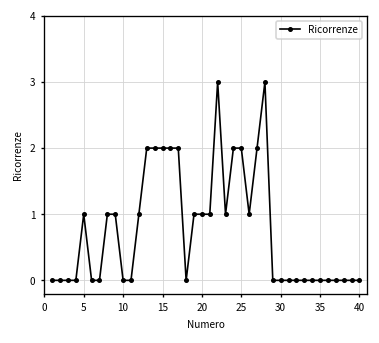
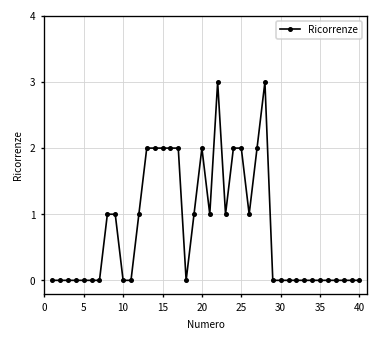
5: 1 -> 0
20: 1 -> 2
